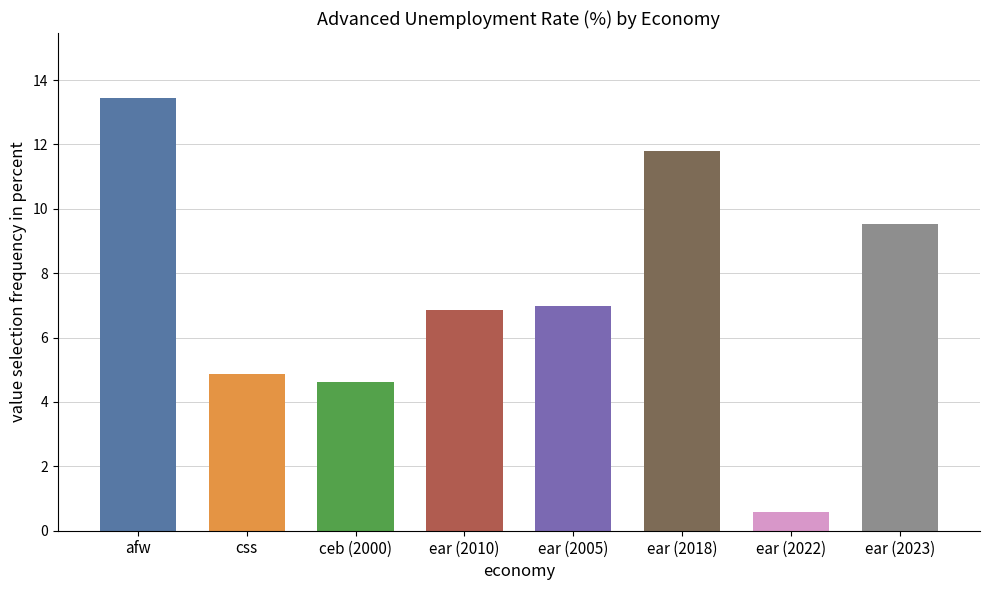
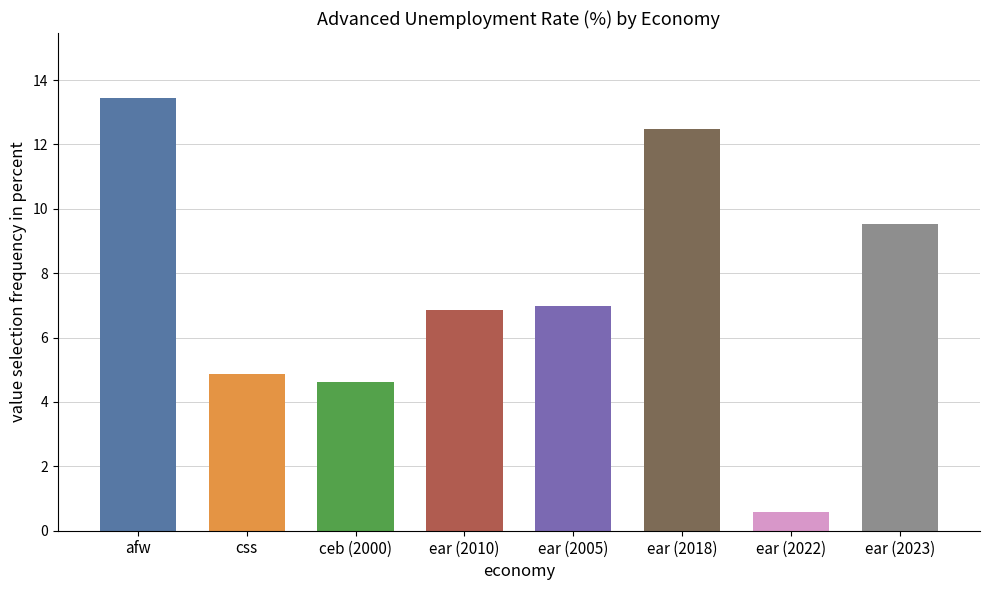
ear (2018): 11.8 -> 12.5
